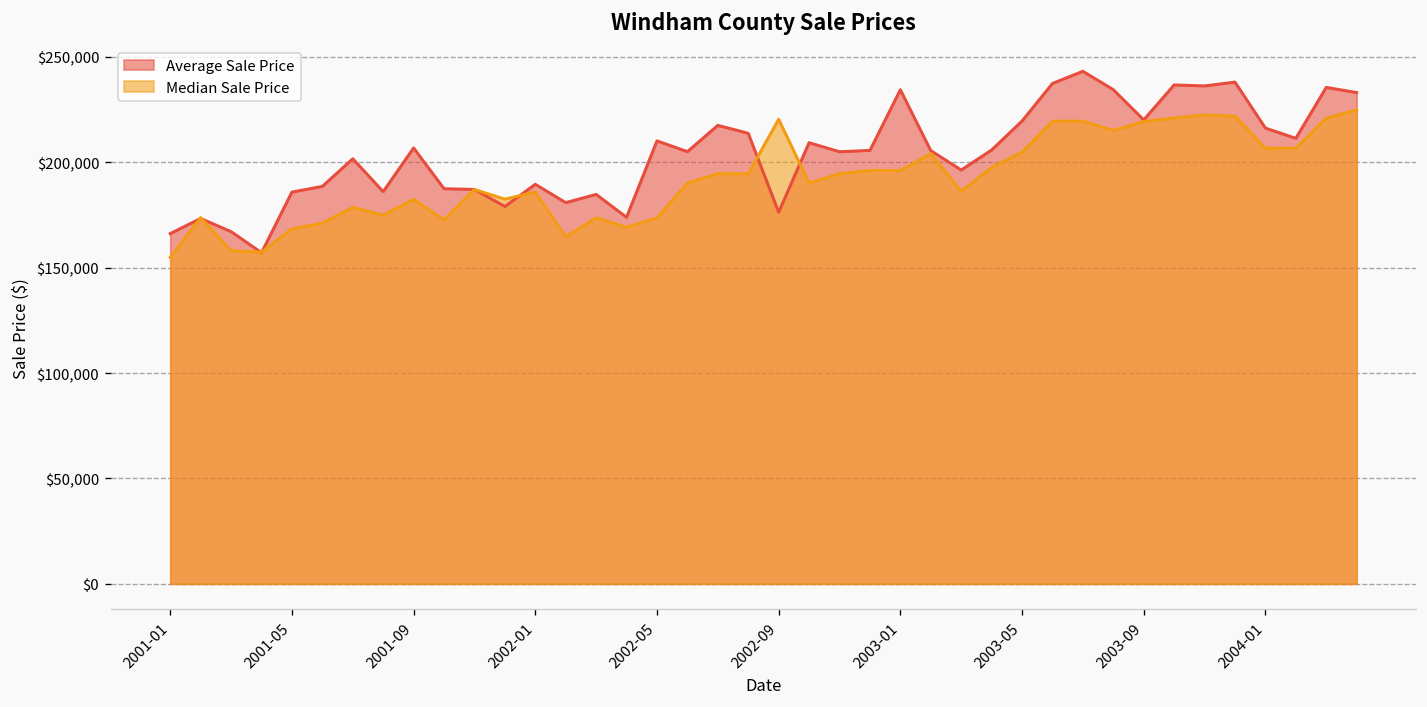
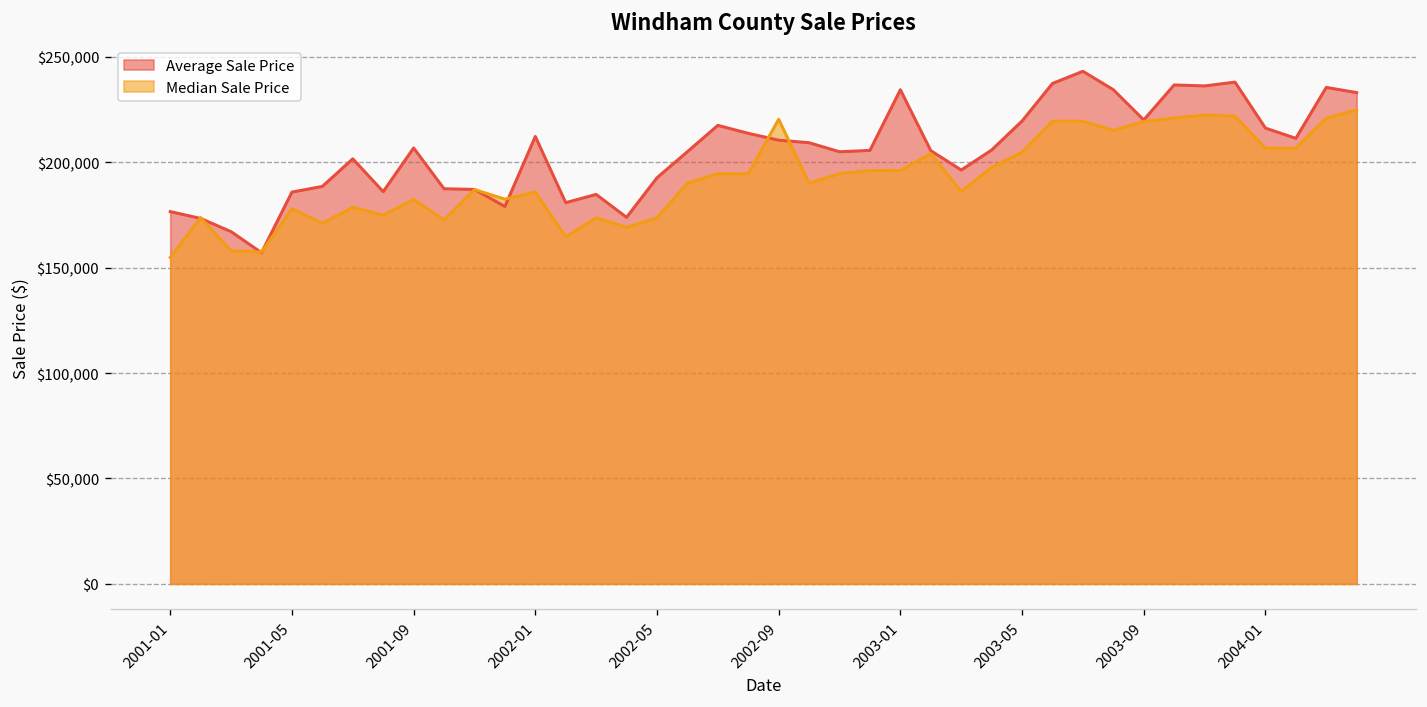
Average Sale Price, 2001-01: $166,000 -> $177,000
Median Sale Price, 2001-05: $168,000 -> $178,000
Average Sale Price, 2002-01: $190,000 -> $212,000
Average Sale Price, 2002-05: $210,000 -> $193,000
Average Sale Price, 2002-09: $176,000 -> $210,000
